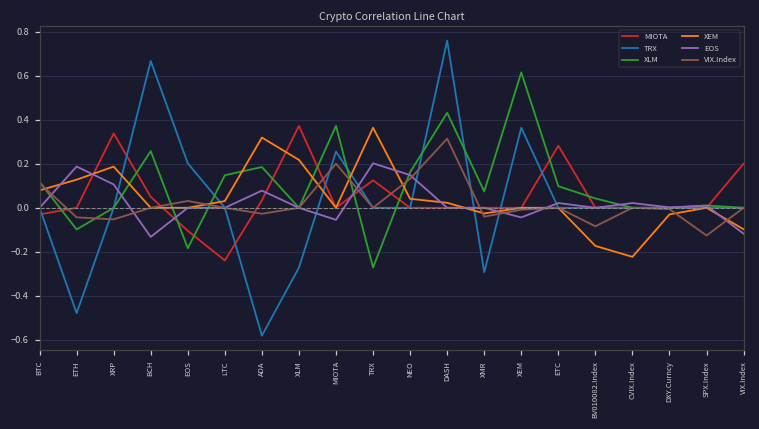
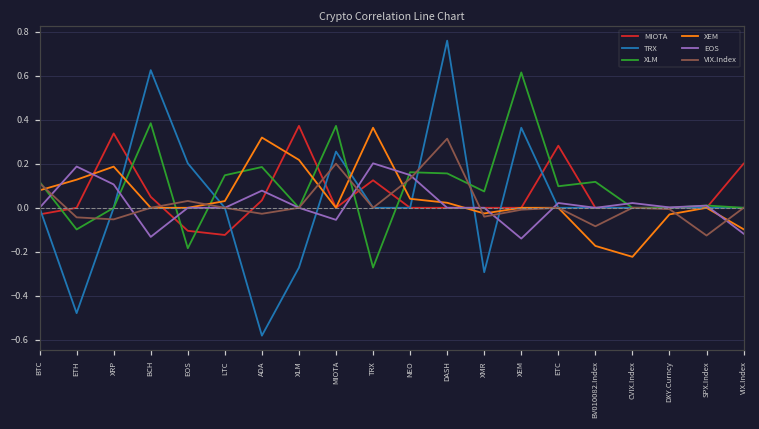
TRX, BCH: 0.67 -> 0.63
XLM, BCH: 0.26 -> 0.38
MIOTA, LTC: -0.24 -> -0.12
XLM, DASH: 0.43 -> 0.16
EOS, XEM: -0.04 -> -0.14
XLM, BV010082.Index: 0.04 -> 0.12
